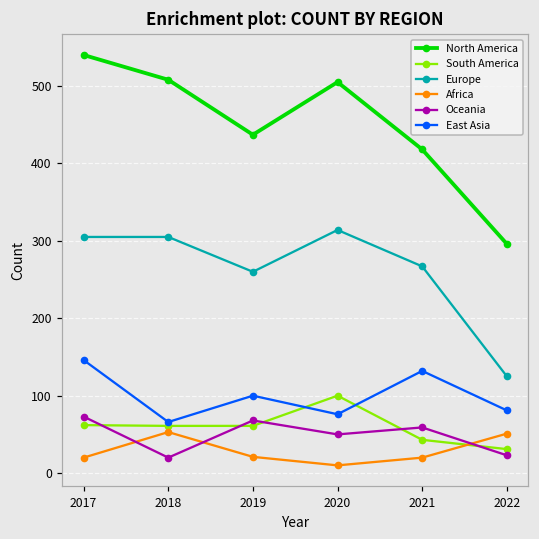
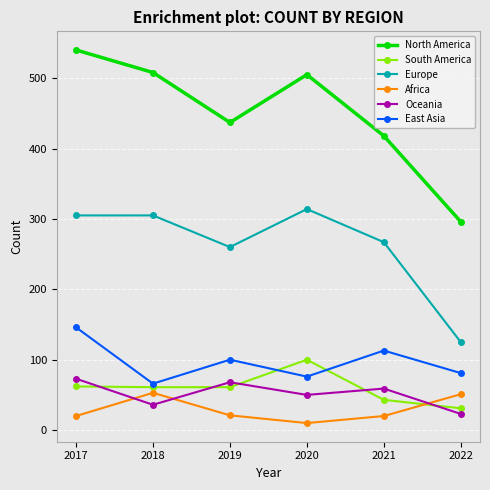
Oceania, 2018: 20 -> 40
East Asia, 2021: 130 -> 110
